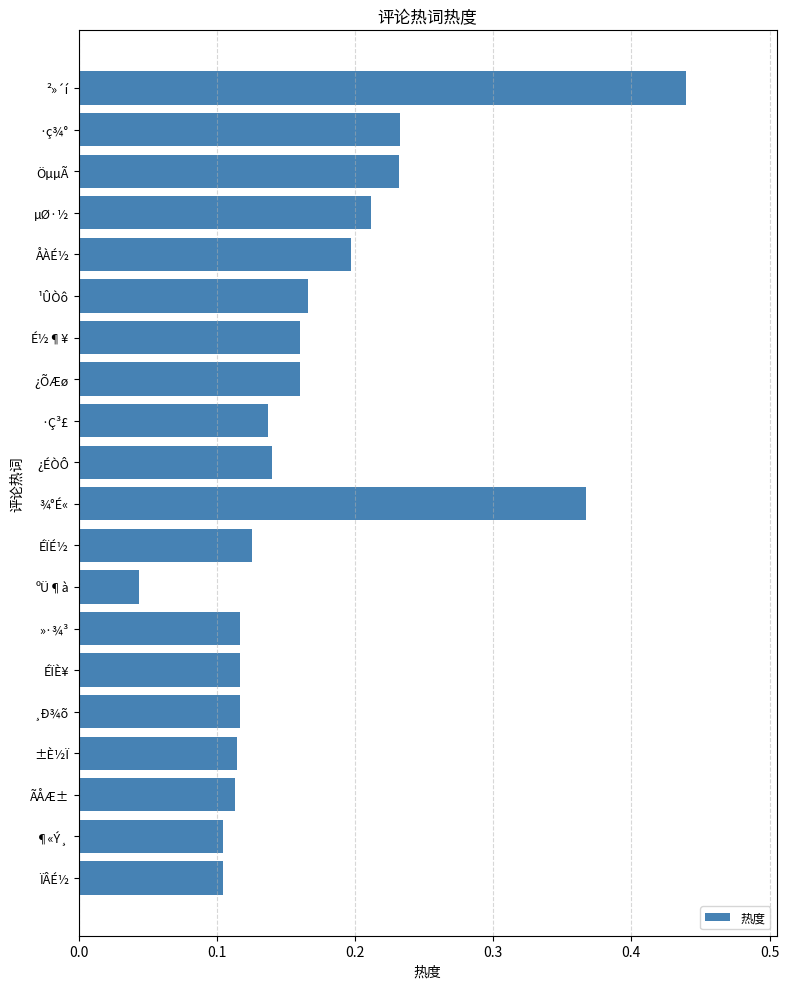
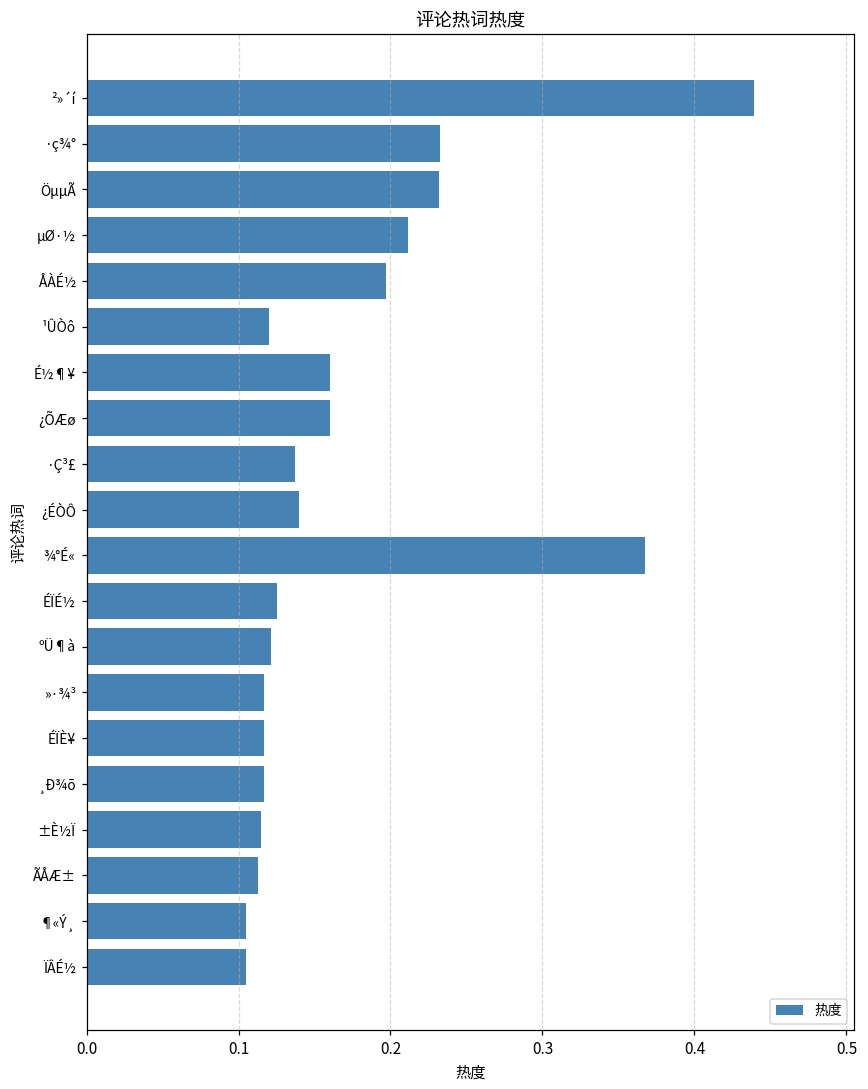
¹ÛÒô: 0.166 -> 0.120
ºÜ¶à: 0.044 -> 0.121
